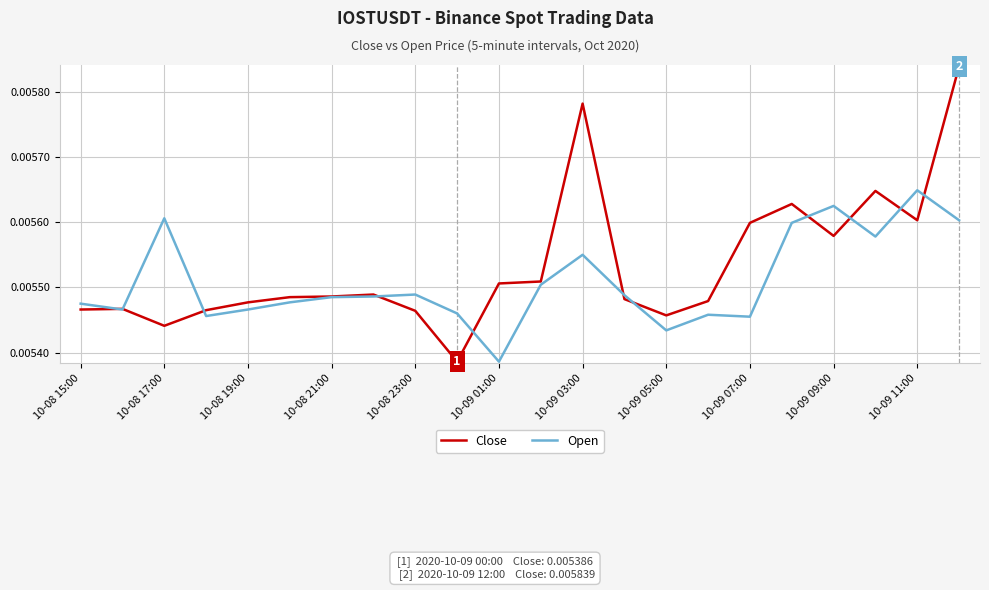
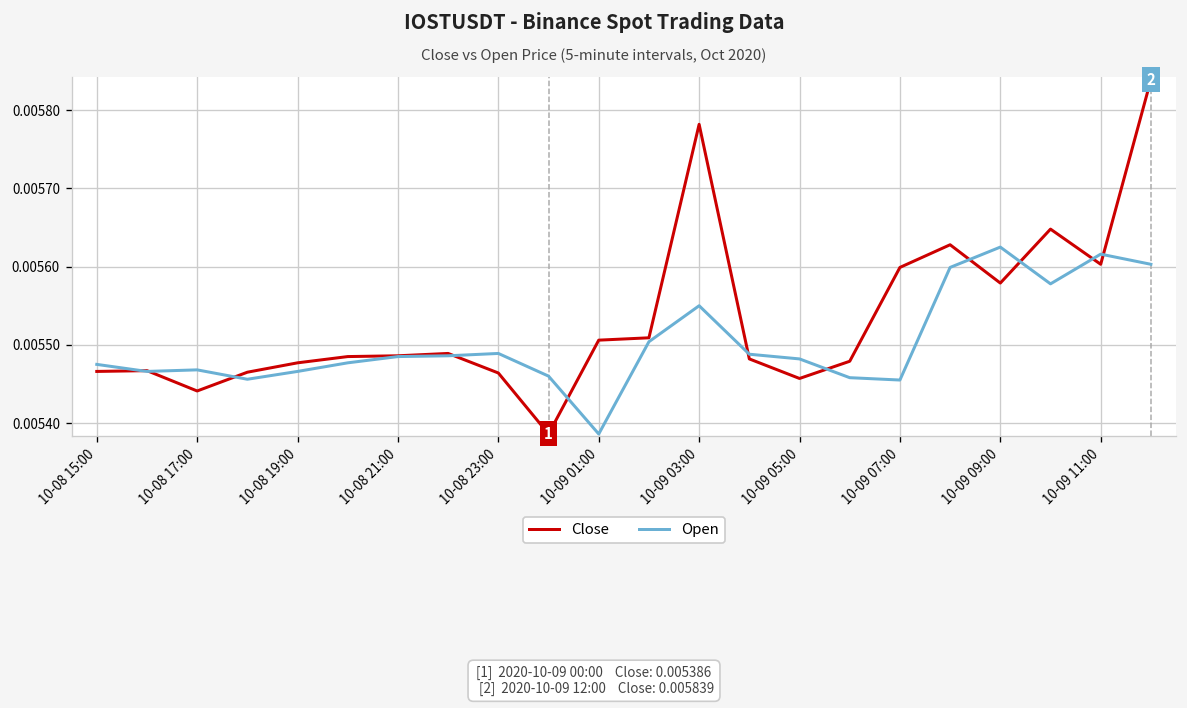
Open, 10-08 17:00: 0.00561 -> 0.00547
Open, 10-09 05:00: 0.00543 -> 0.00548
Open, 10-09 11:00: 0.00565 -> 0.00562
